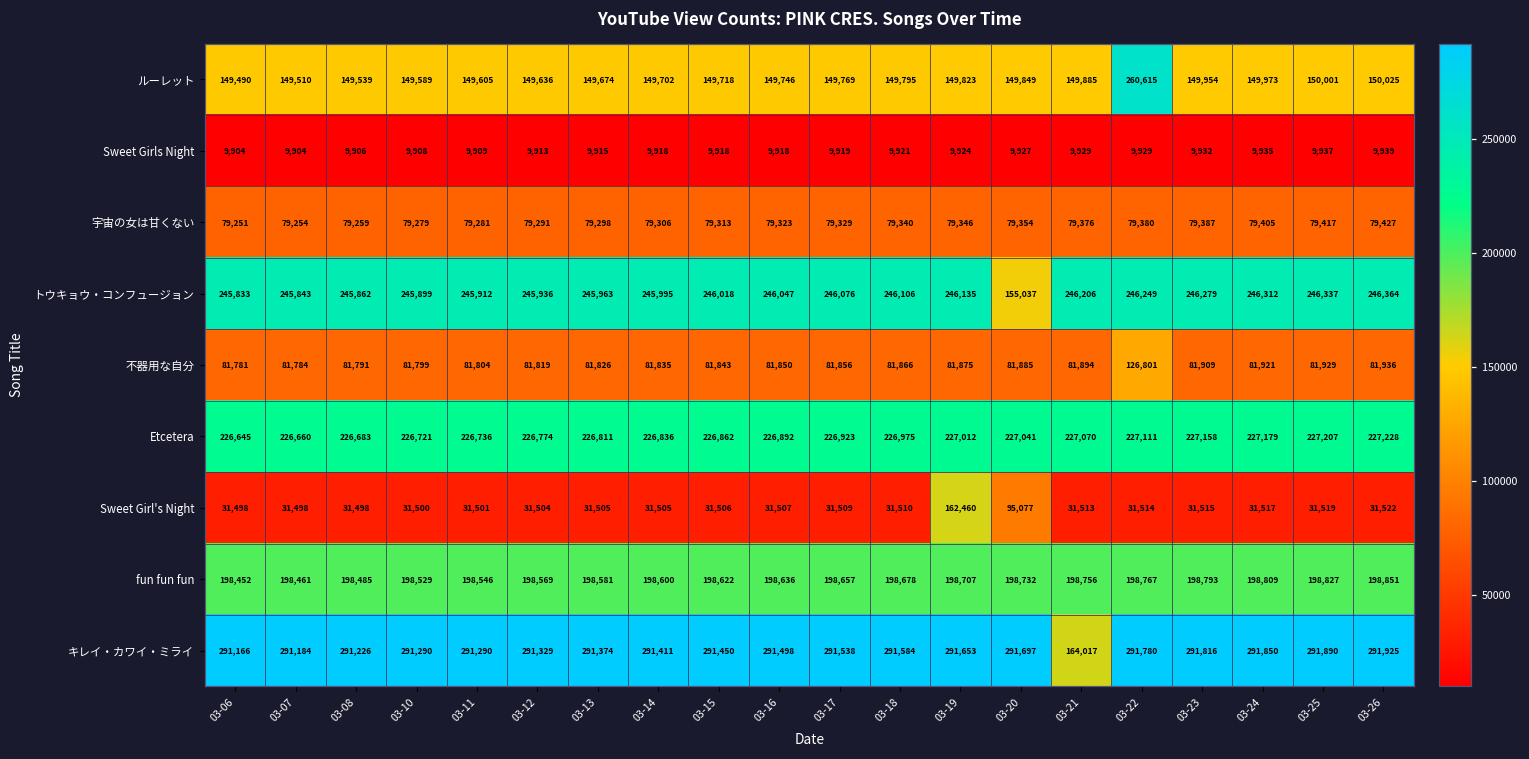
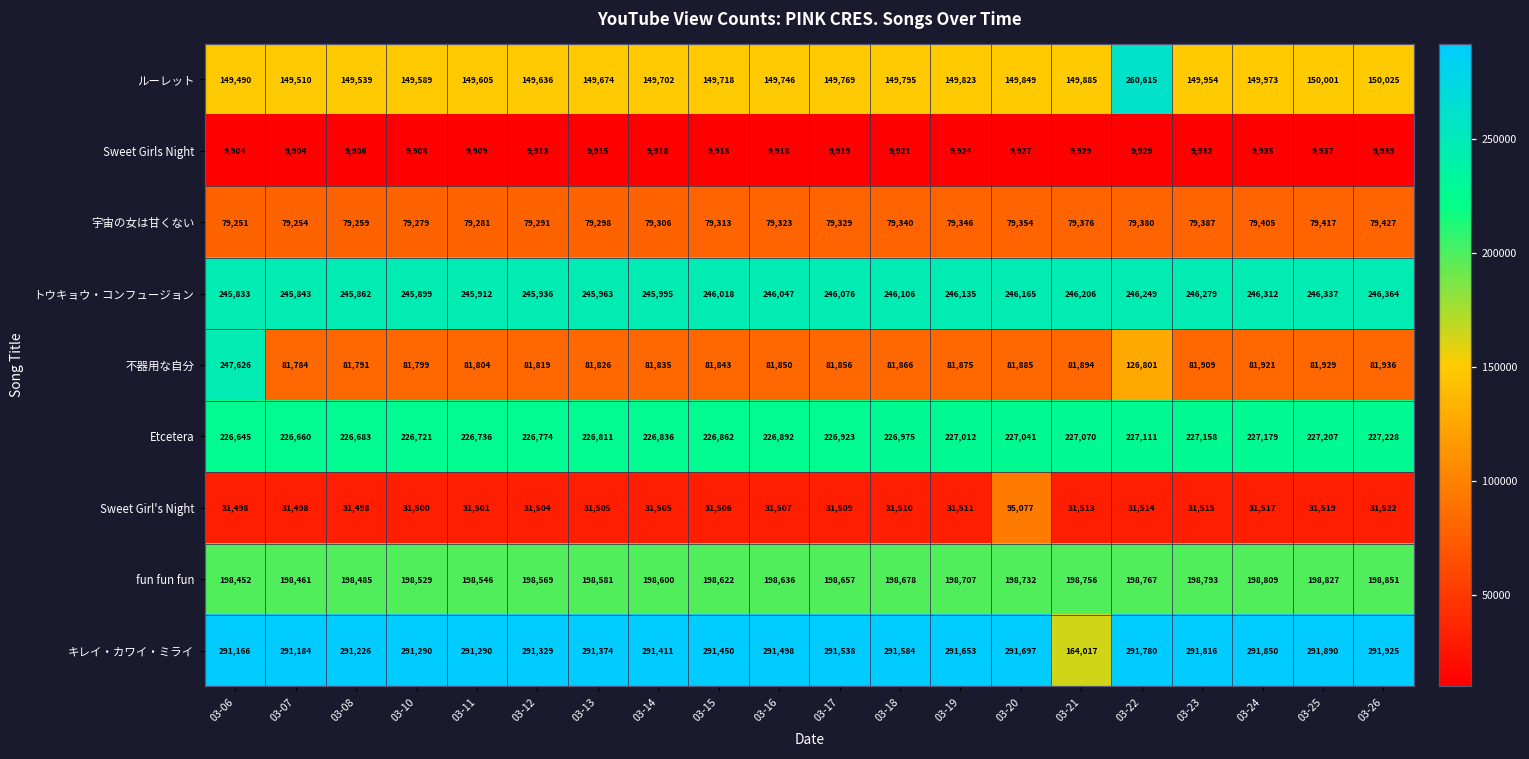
トウキョウ・コンフュージョン, 03-20: 155,037 -> 246,165
不器用な自分, 03-06: 81,781 -> 247,626
Sweet Girl's Night, 03-19: 162,460 -> 31,511
